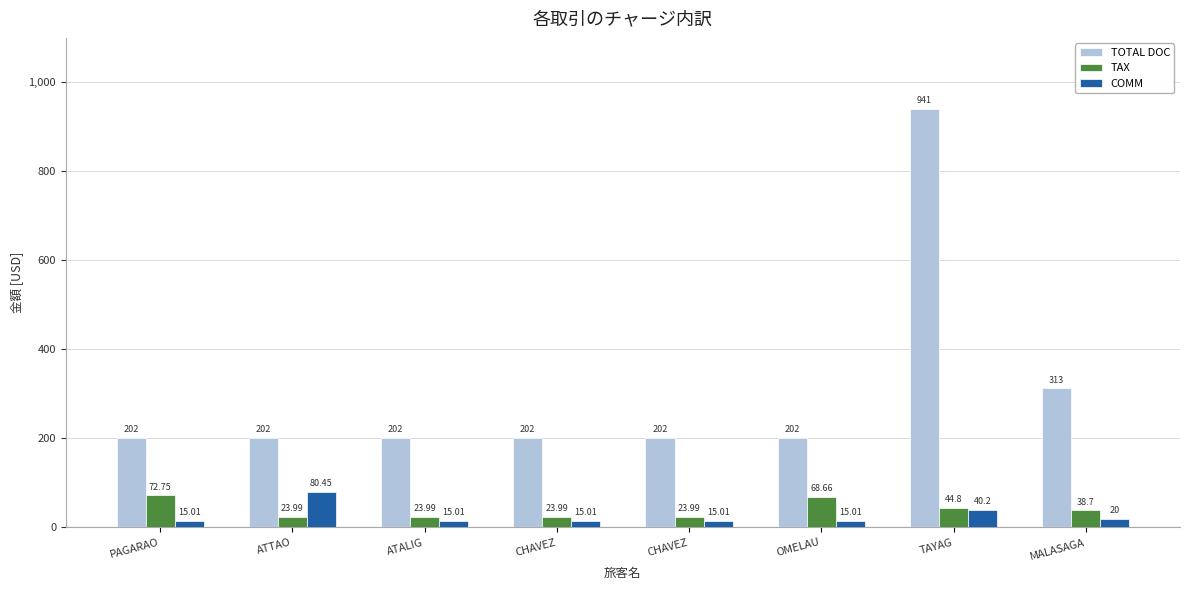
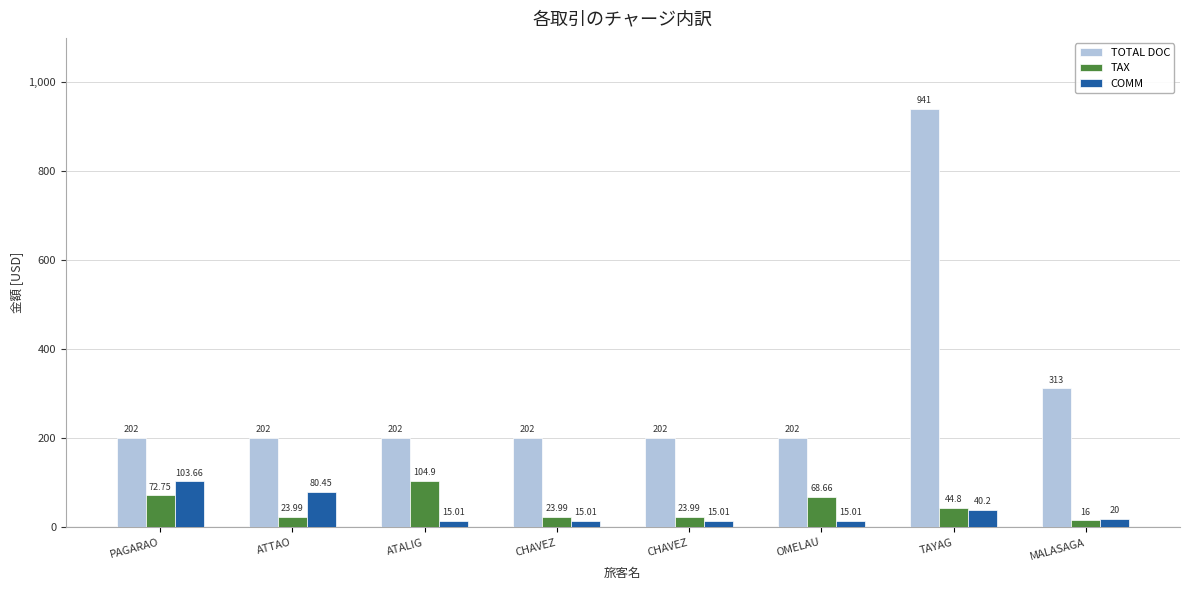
COMM, PAGARAO: 15.01 -> 103.66
TAX, ATALIG: 23.99 -> 104.9
TAX, MALASAGA: 38.7 -> 16
